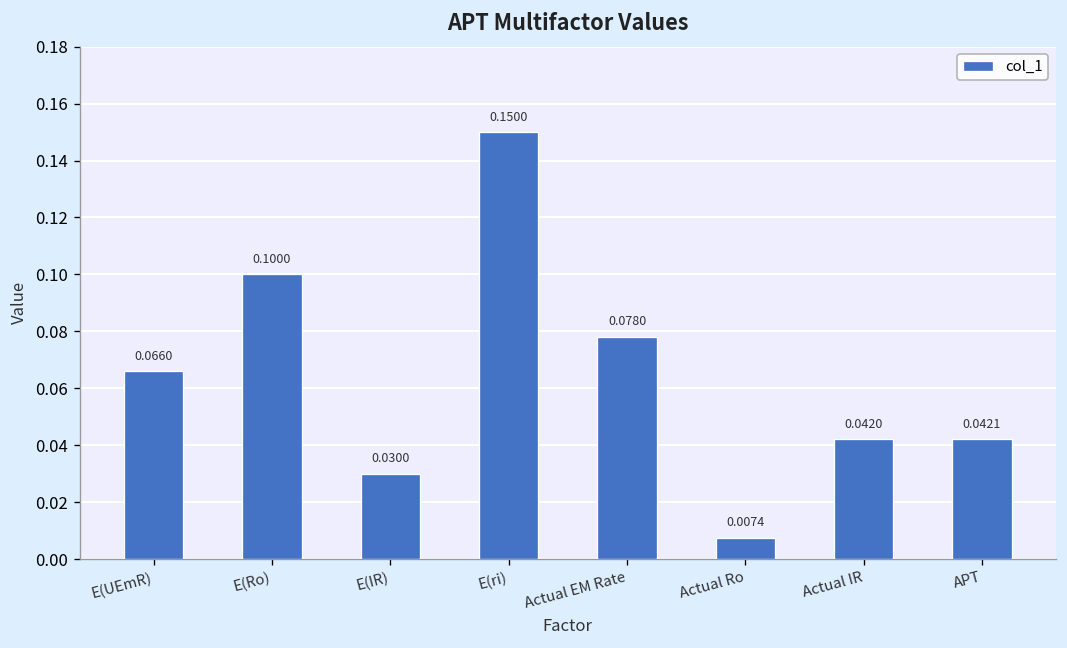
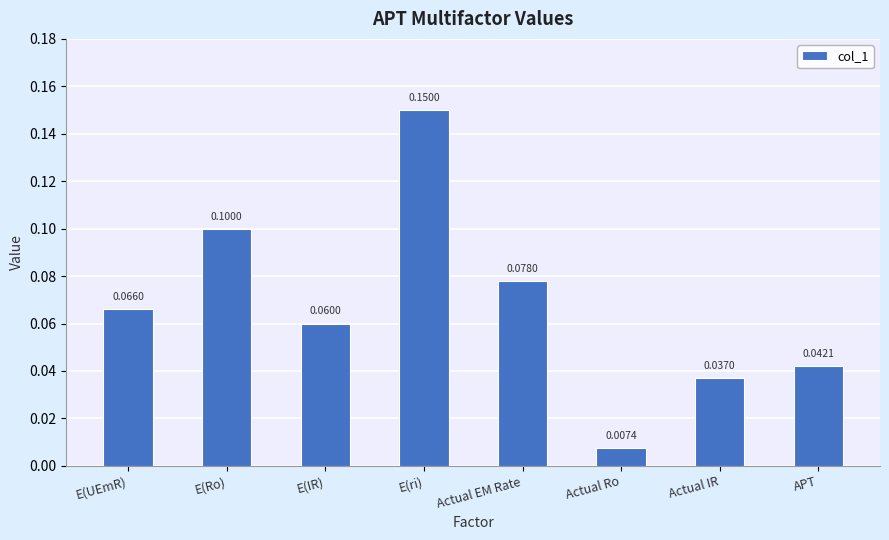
E(IR): 0.0300 -> 0.0600
Actual IR: 0.0420 -> 0.0370
